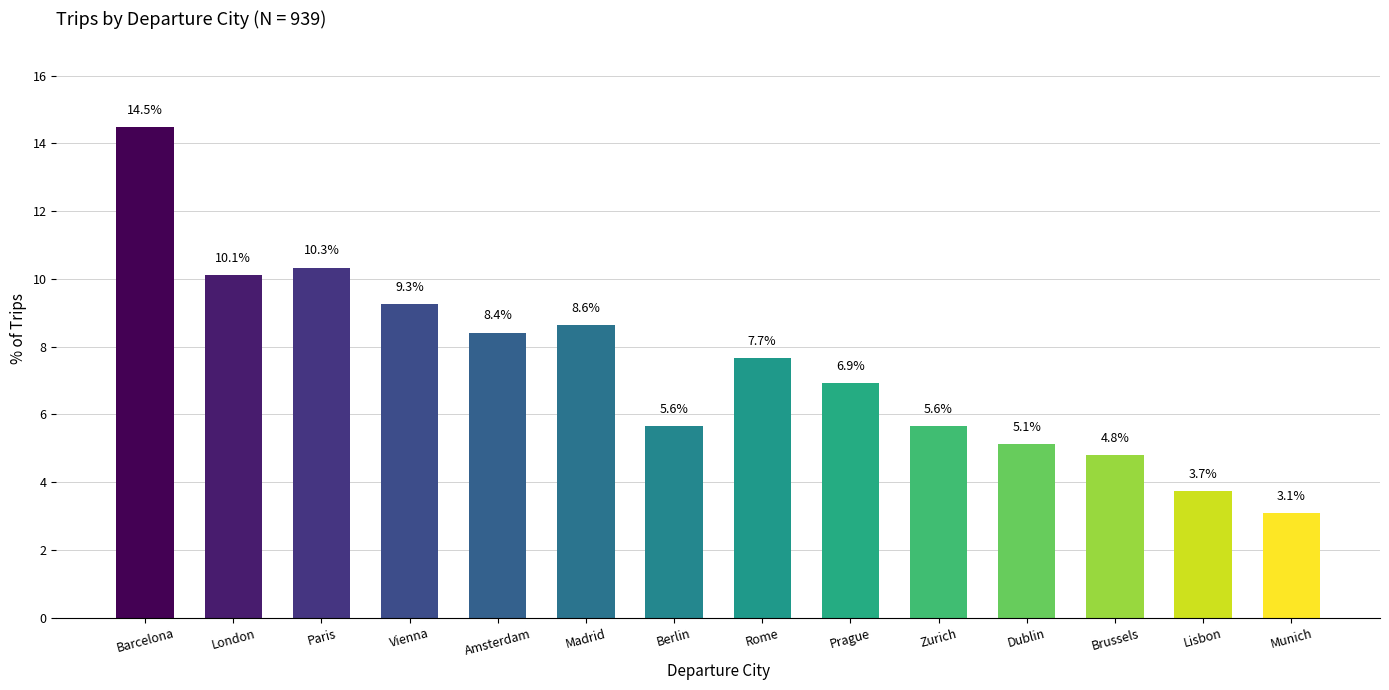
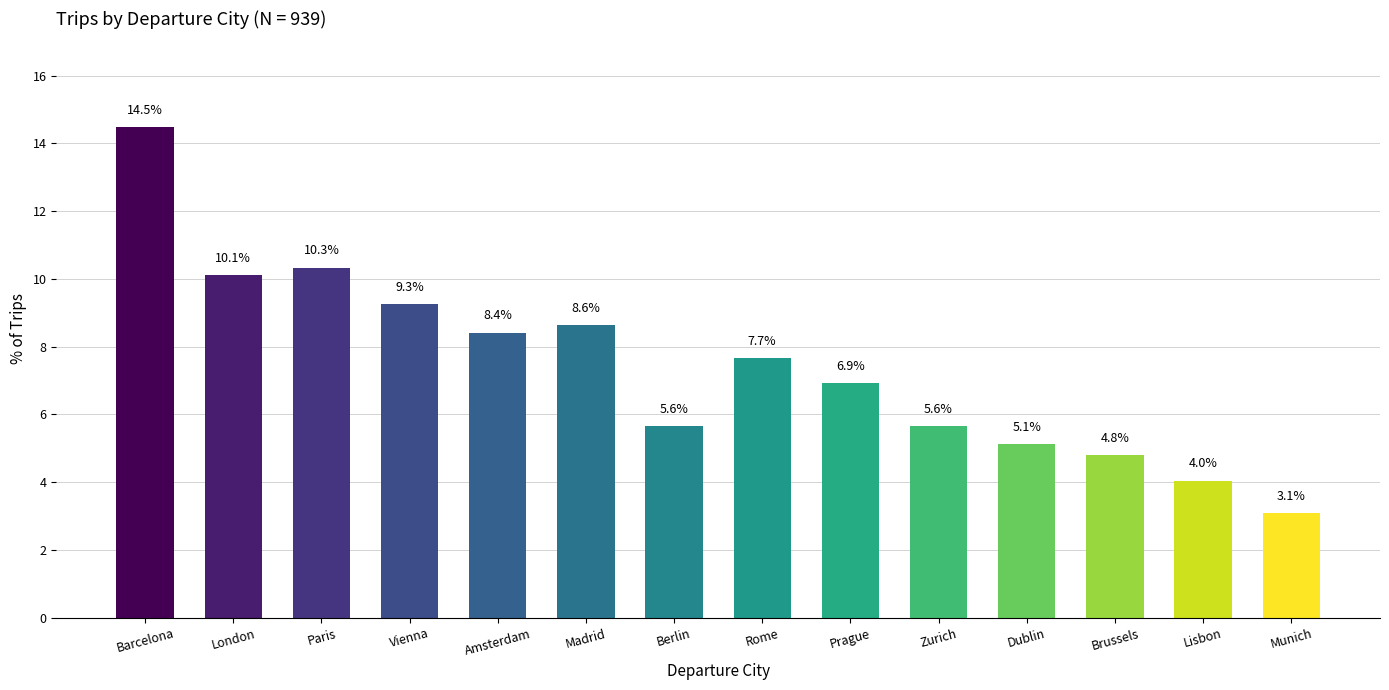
Lisbon: 3.7% -> 4.0%
